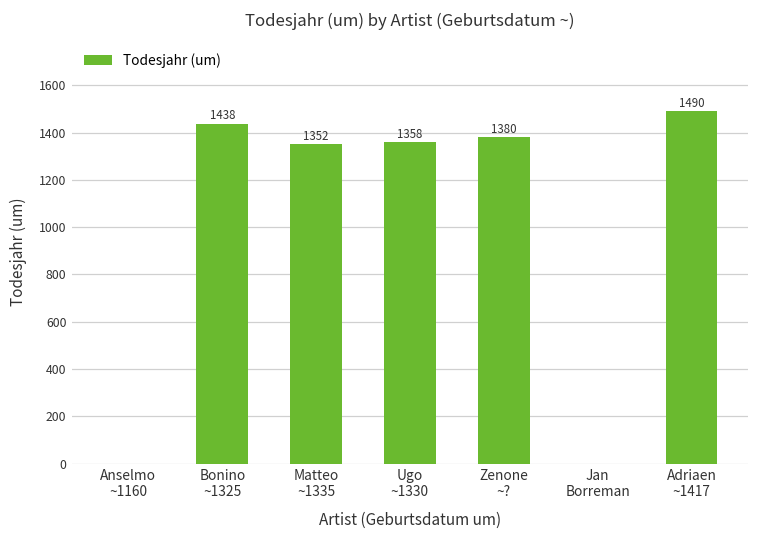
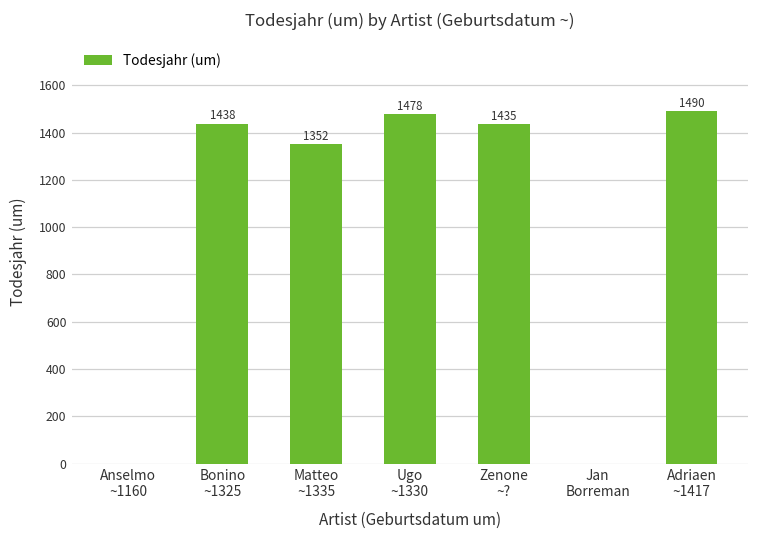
Ugo ~1330: 1358 -> 1478
Zenone ~?: 1380 -> 1435
